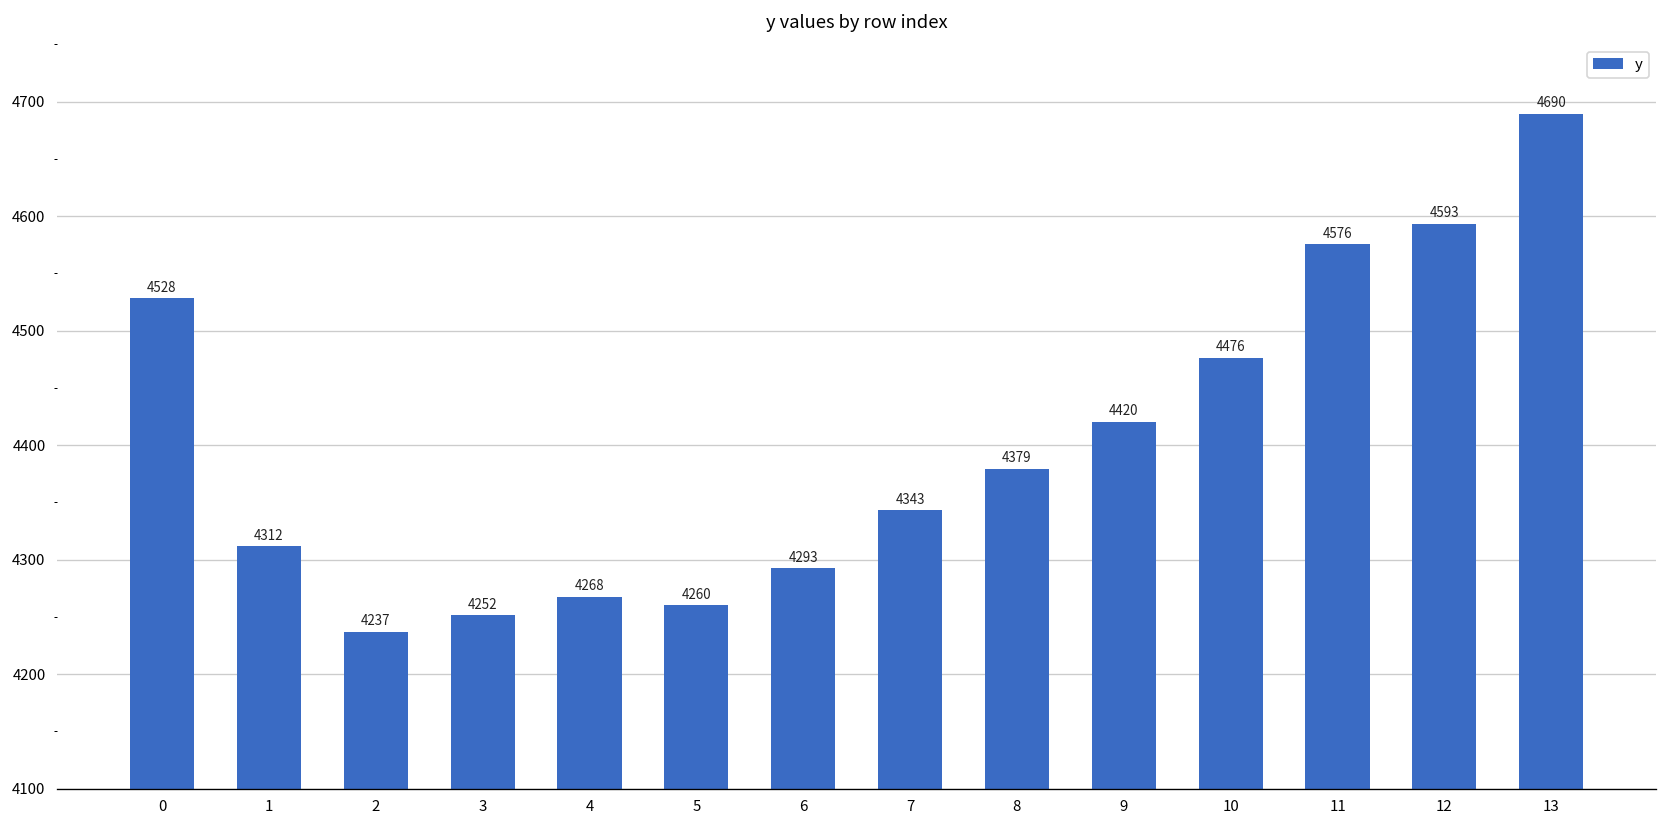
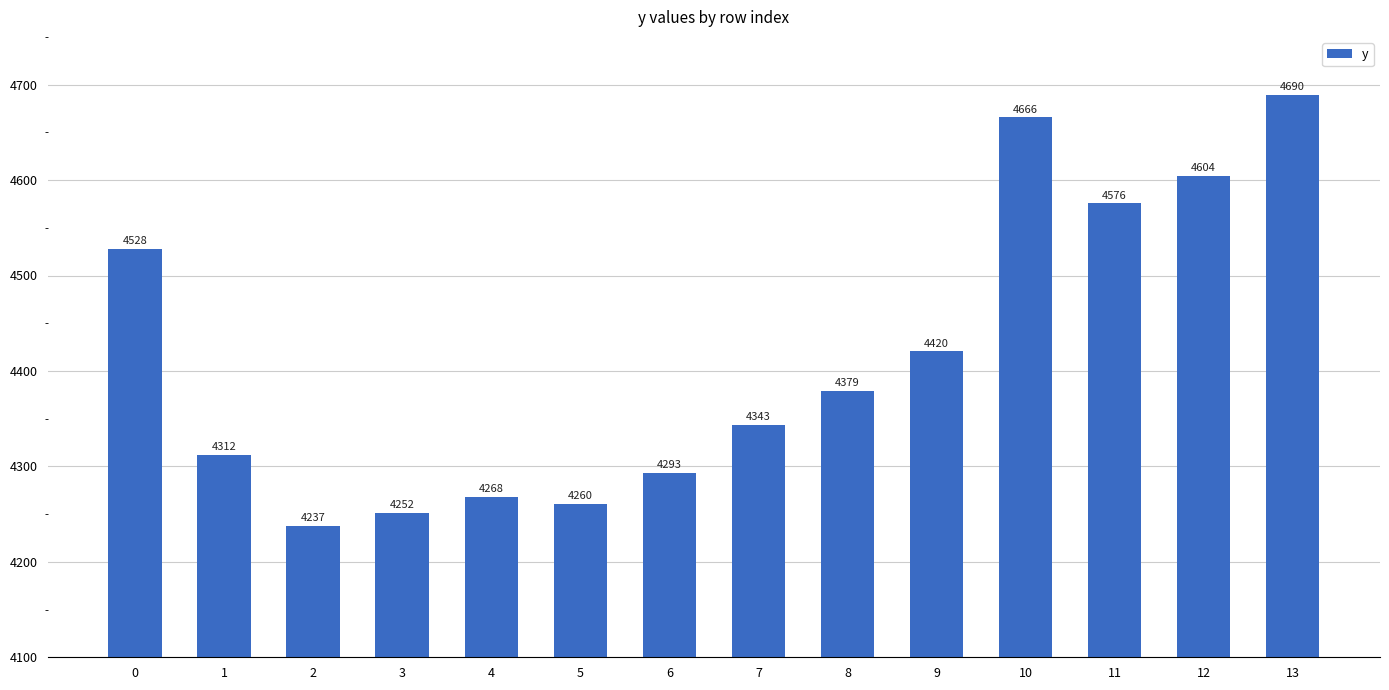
10: 4476 -> 4666
12: 4593 -> 4604
